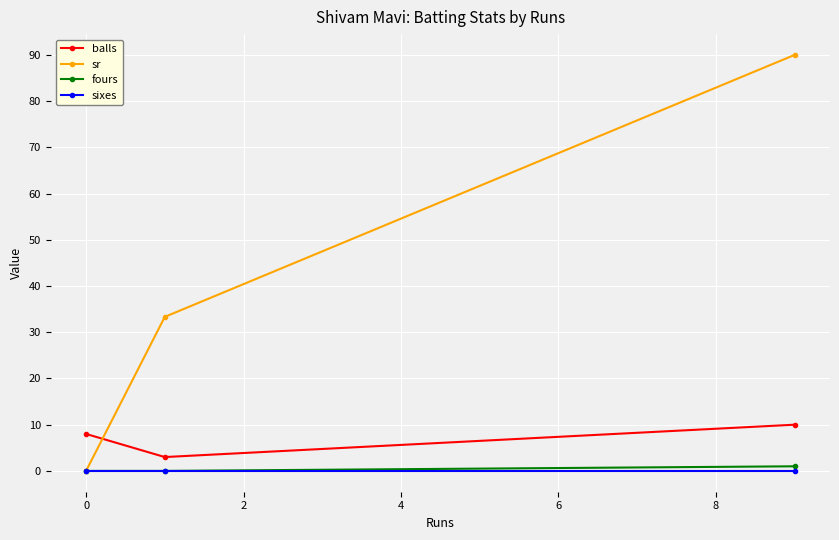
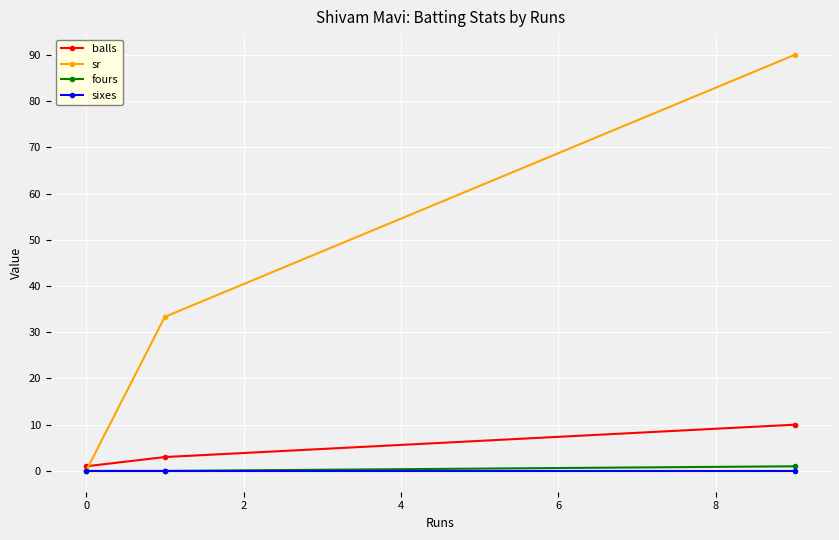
balls, 0: 8 -> 1
